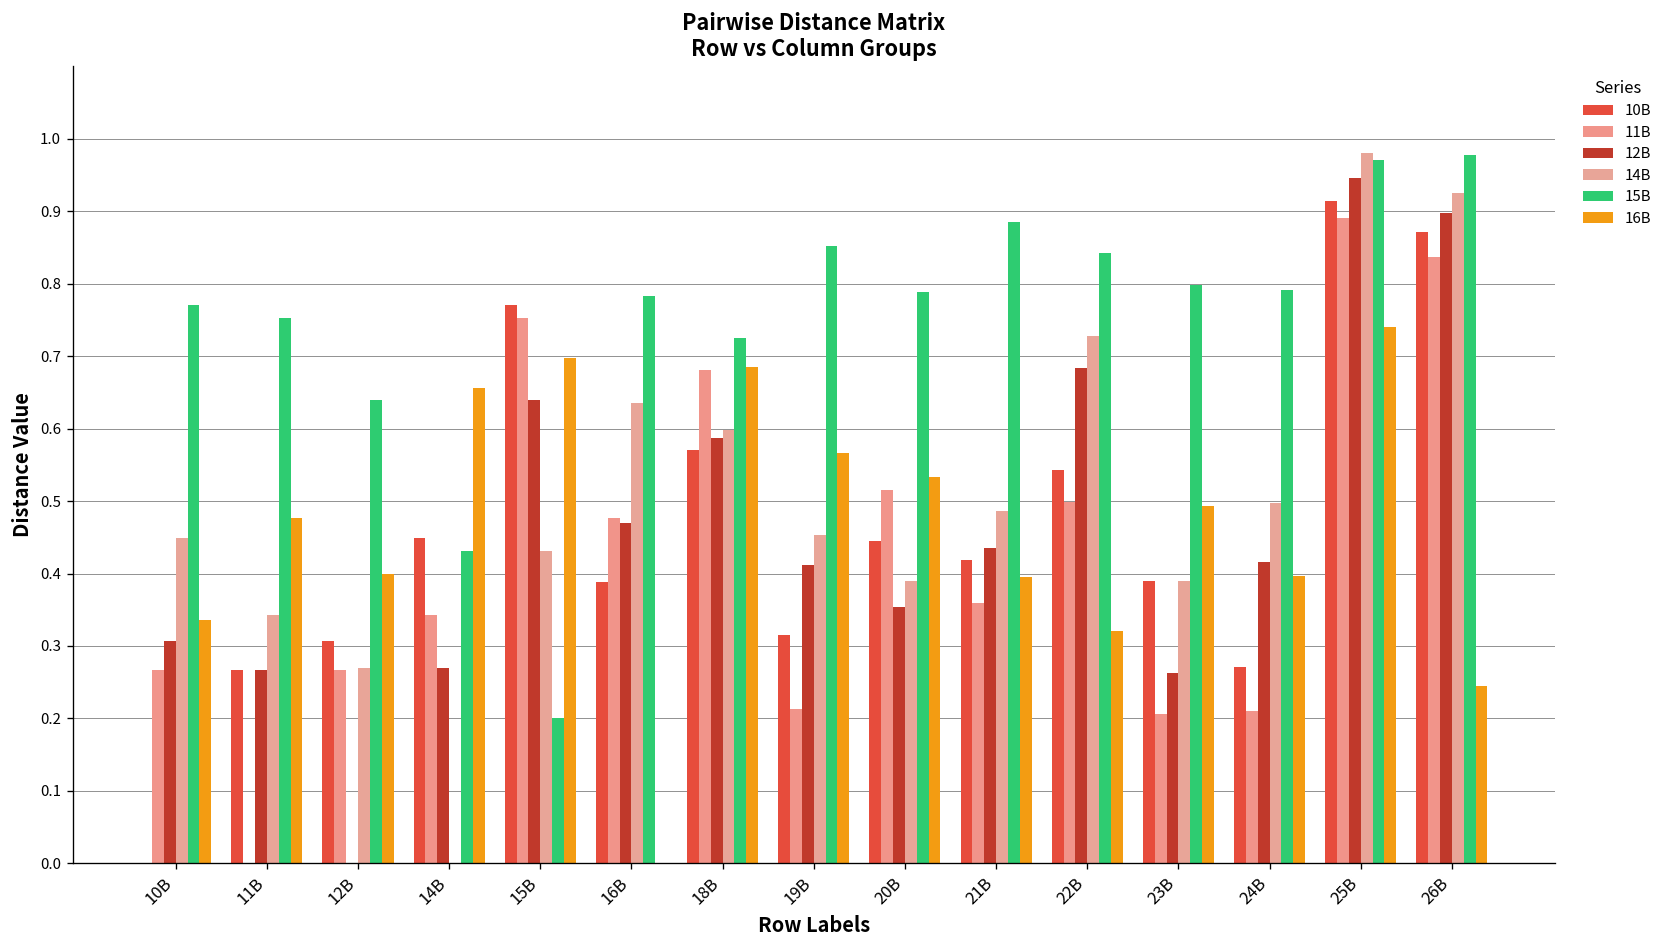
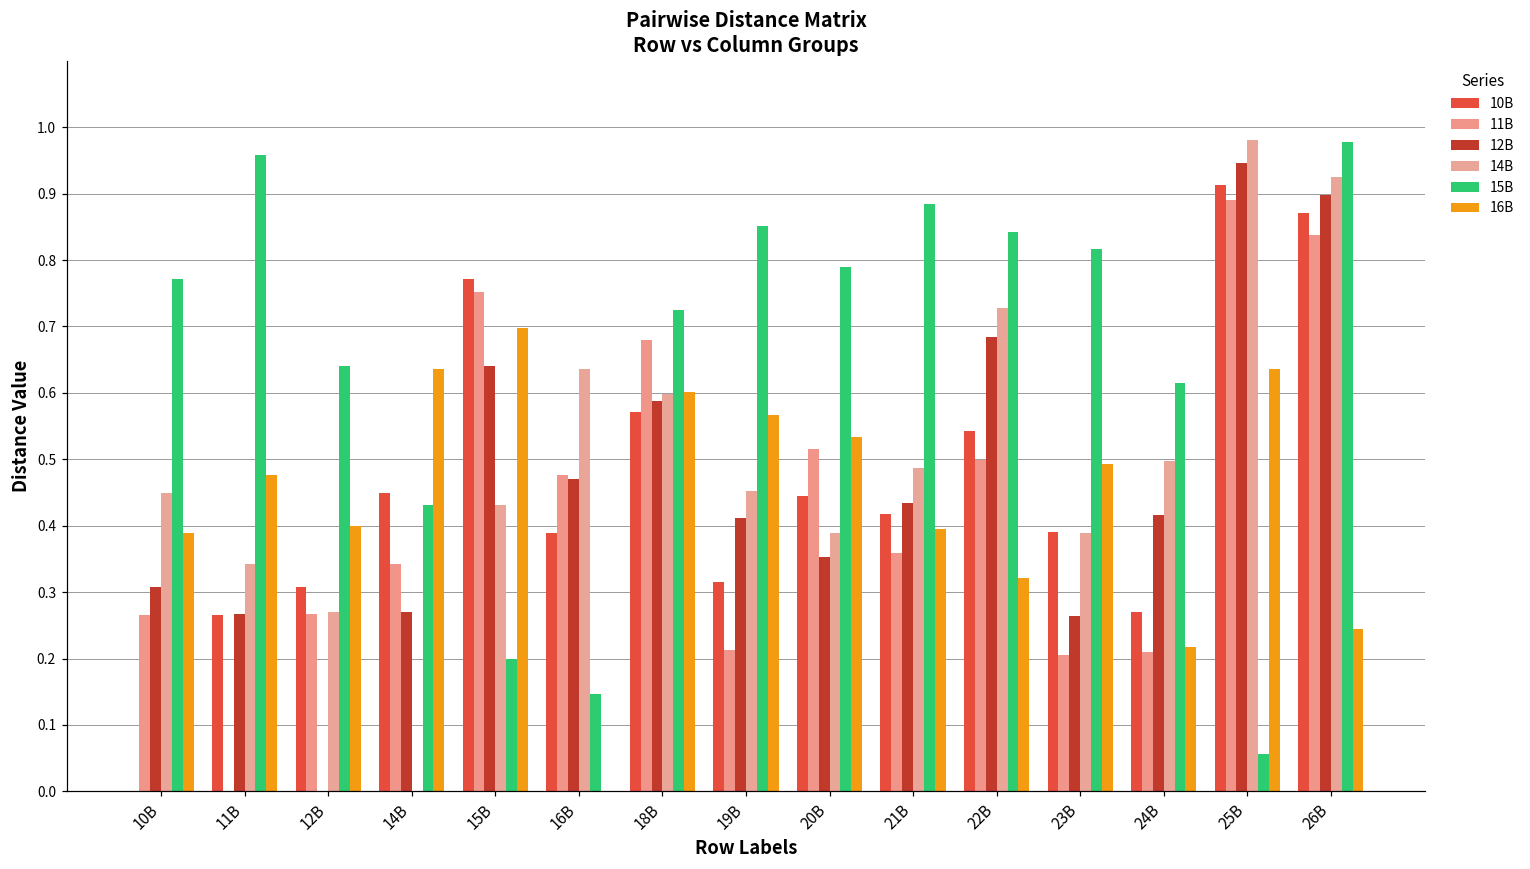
16B, 10B: 0.34 -> 0.39
15B, 11B: 0.75 -> 0.96
16B, 14B: 0.66 -> 0.64
15B, 16B: 0.78 -> 0.15
16B, 18B: 0.69 -> 0.60
15B, 23B: 0.80 -> 0.82
15B, 24B: 0.79 -> 0.62
16B, 24B: 0.40 -> 0.22
15B, 25B: 0.97 -> 0.06
16B, 25B: 0.74 -> 0.64
